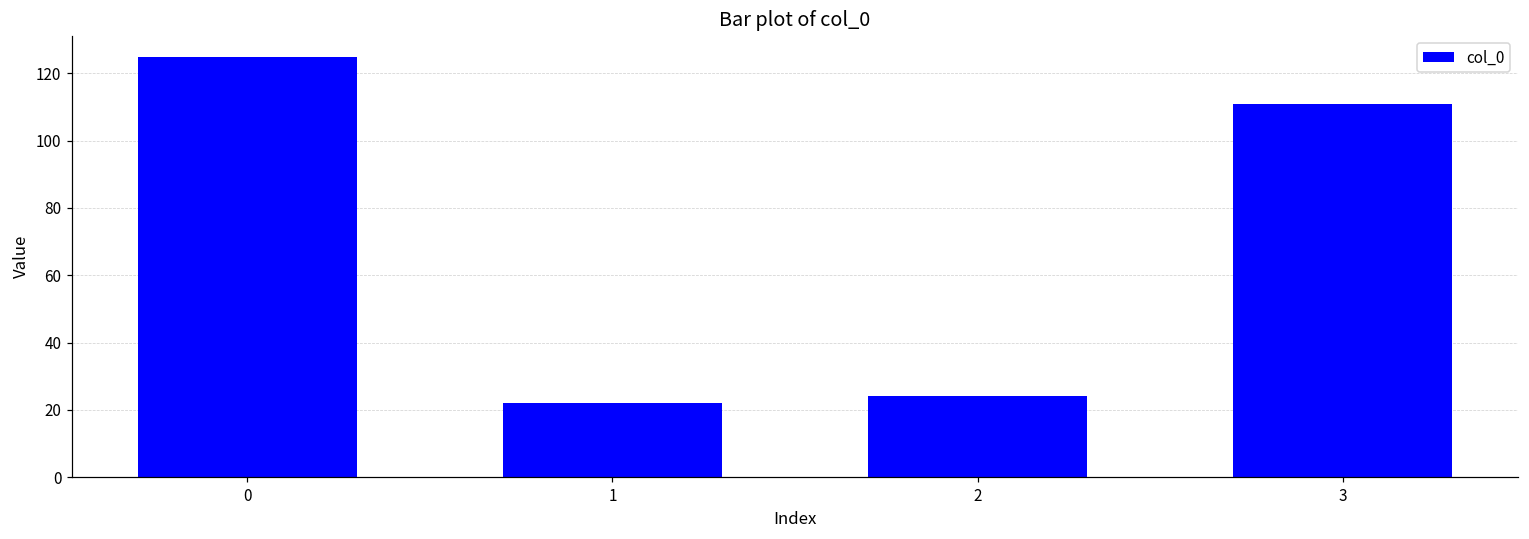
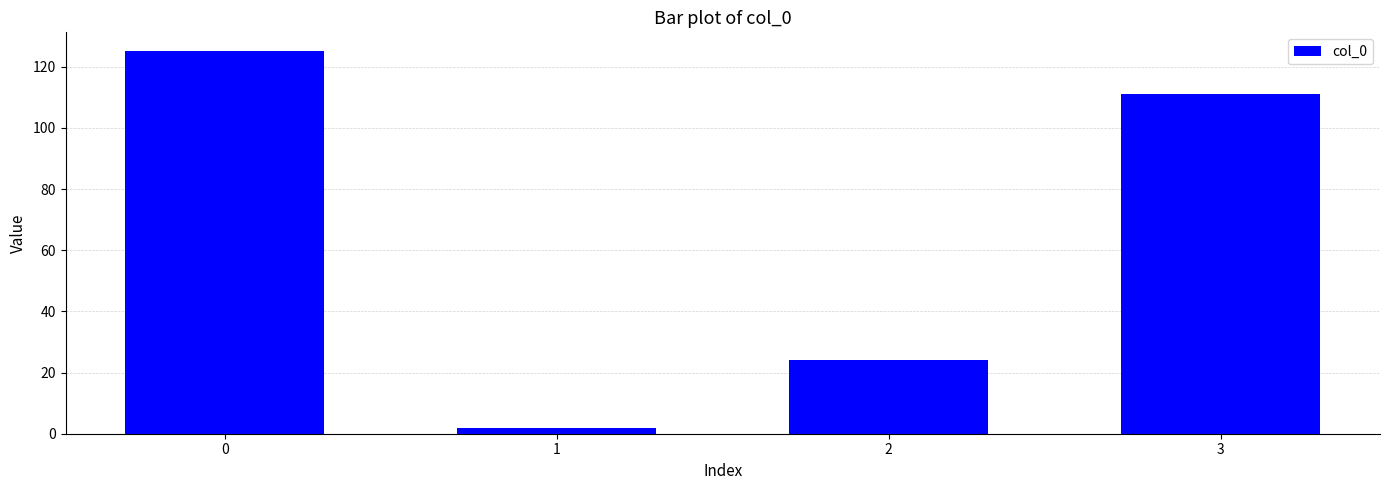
1: 22 -> 2
